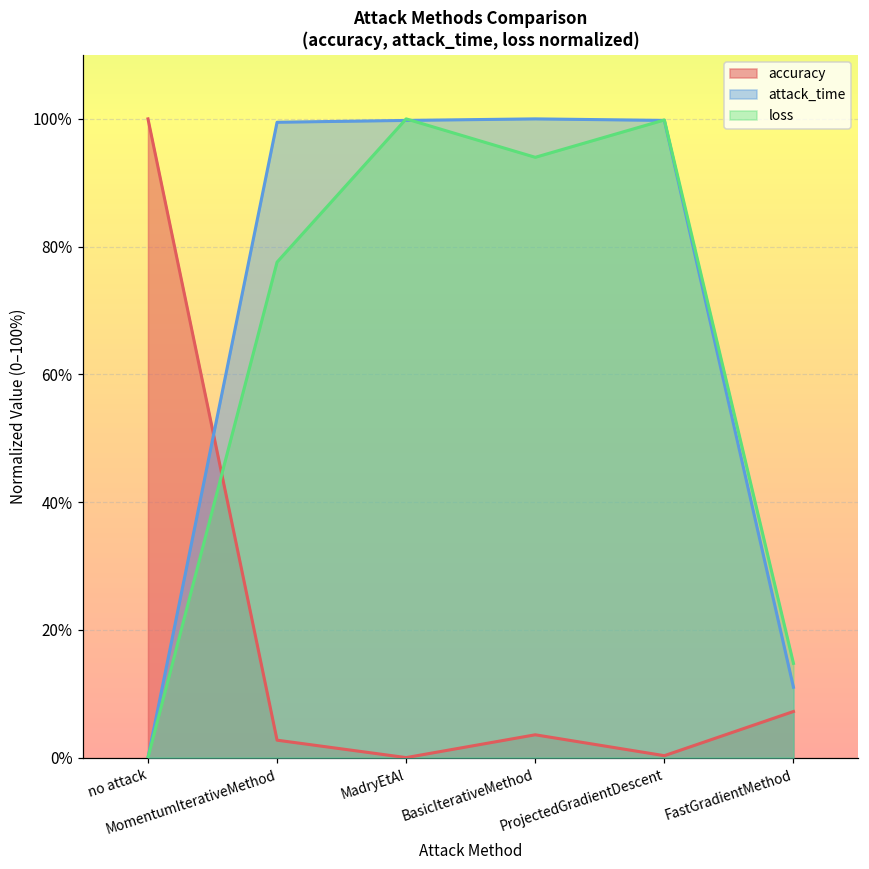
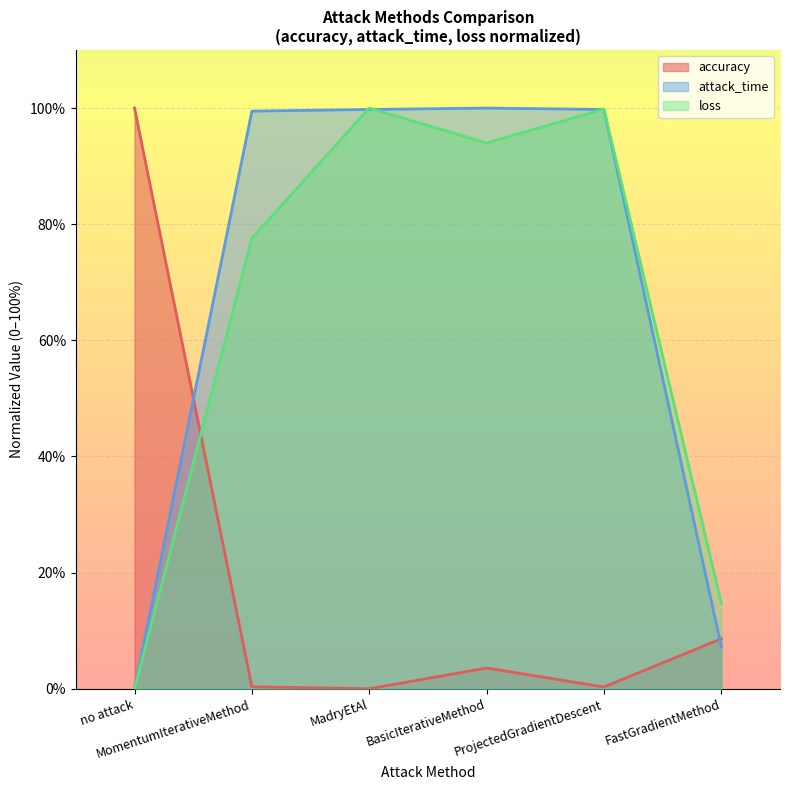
accuracy, MomentumIterativeMethod: 3% -> 0%
accuracy, FastGradientMethod: 7% -> 9%
attack_time, FastGradientMethod: 11% -> 7%
